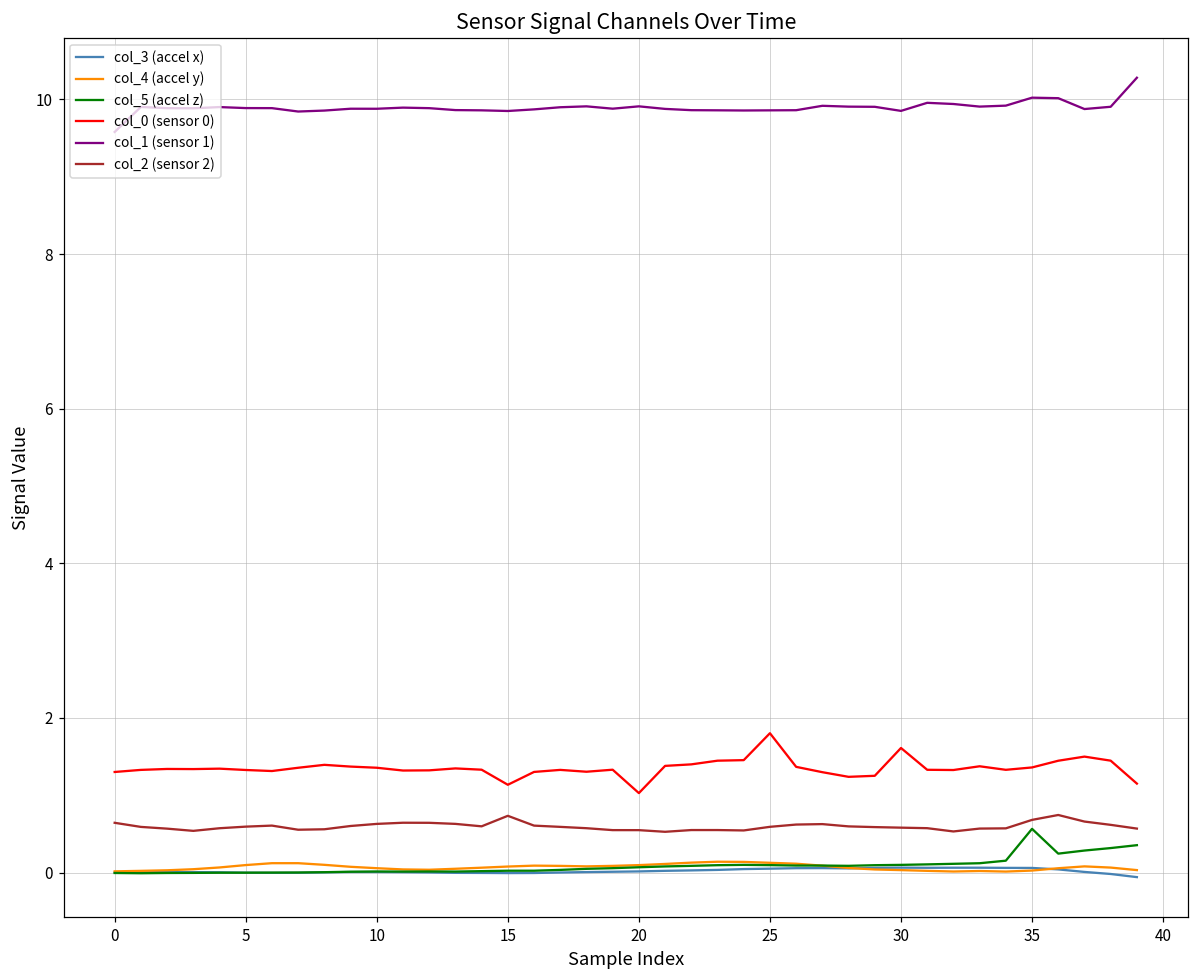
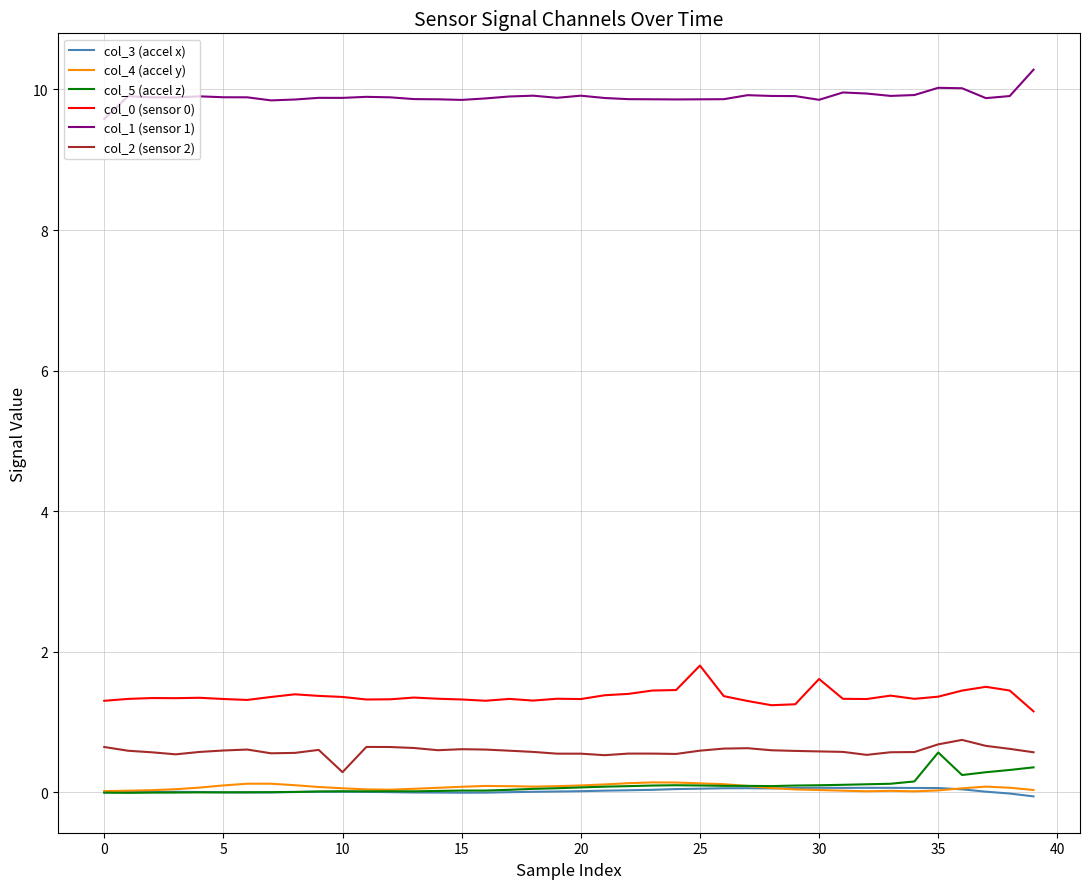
col_2 (sensor 2), 10: 0.6 -> 0.3
col_0 (sensor 0), 15: 1.1 -> 1.3
col_2 (sensor 2), 15: 0.7 -> 0.6
col_0 (sensor 0), 20: 1.0 -> 1.3
